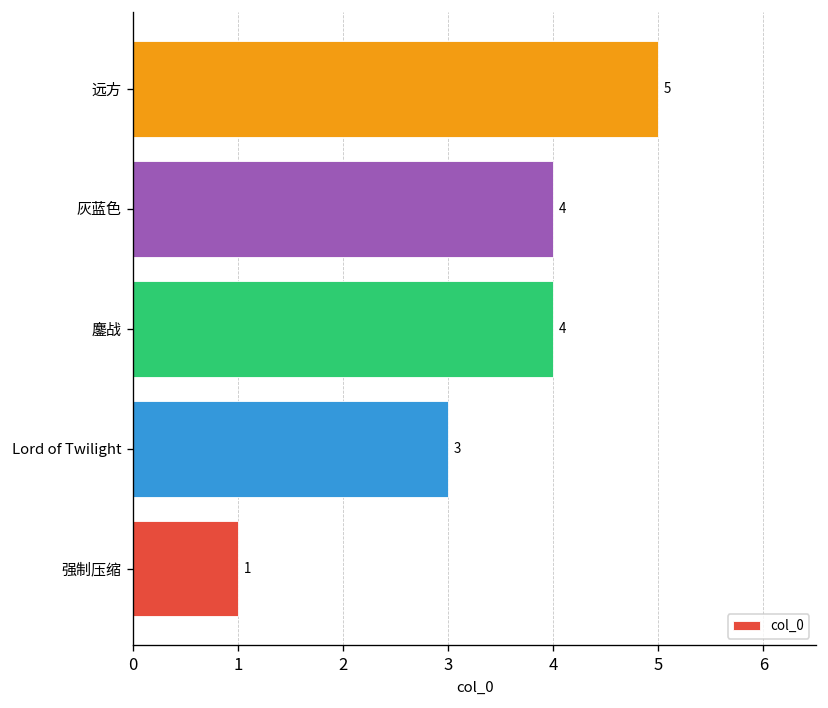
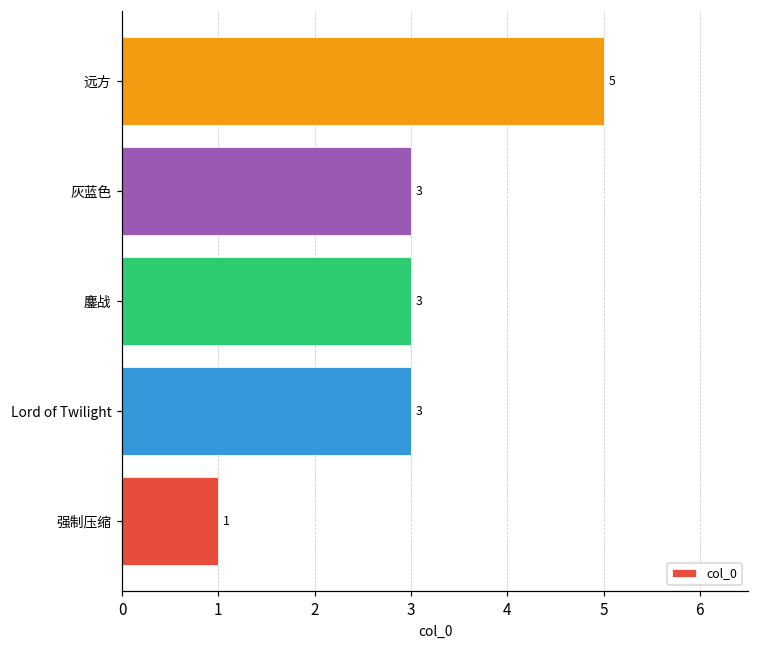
灰蓝色: 4 -> 3
鏖战: 4 -> 3
